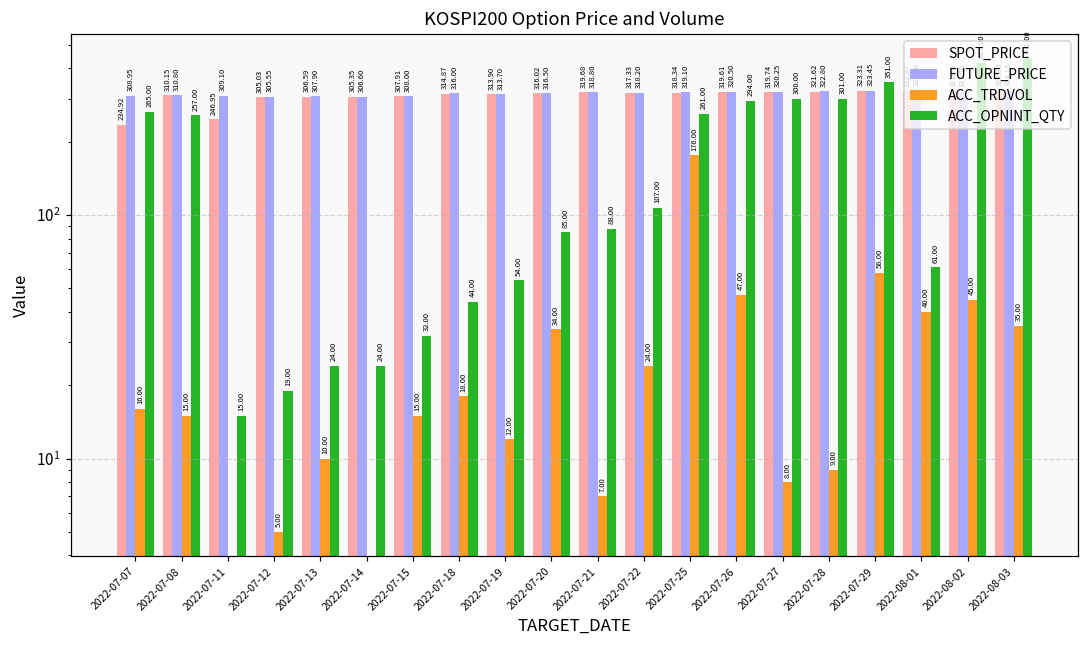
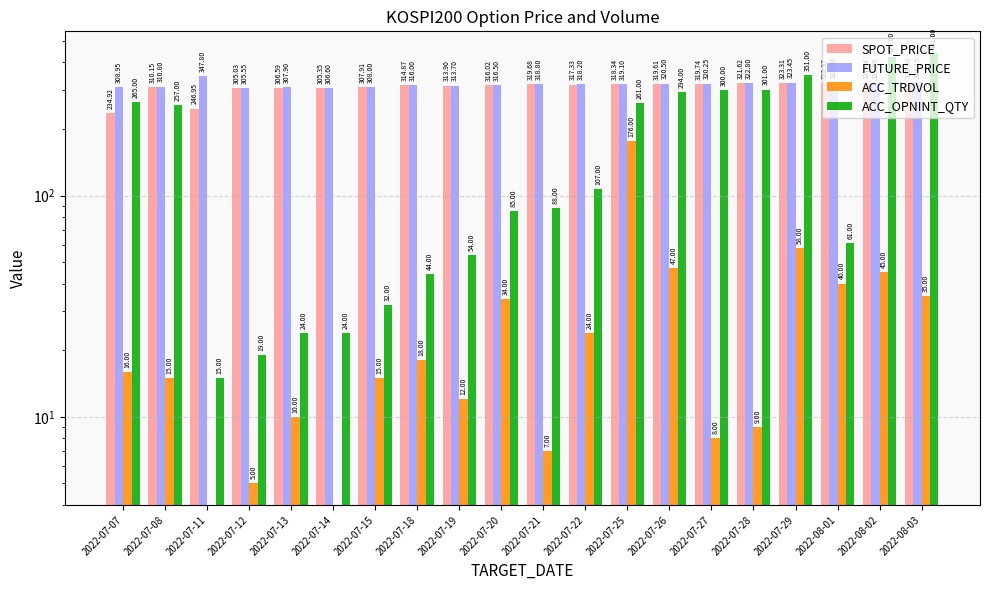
FUTURE_PRICE, 2022-07-11: 309.10 -> 347.80
